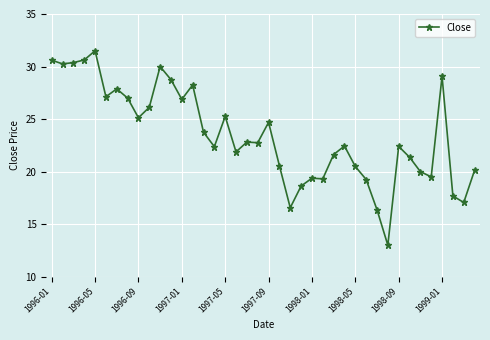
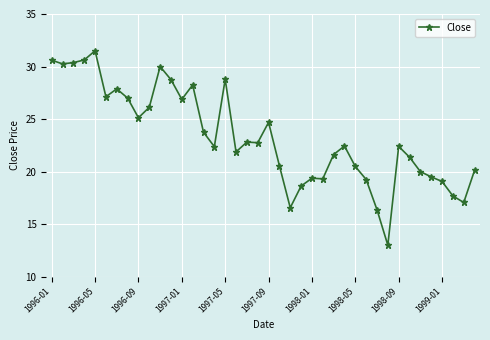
1997-05: 25.3 -> 28.8
1999-01: 29.1 -> 19.1
